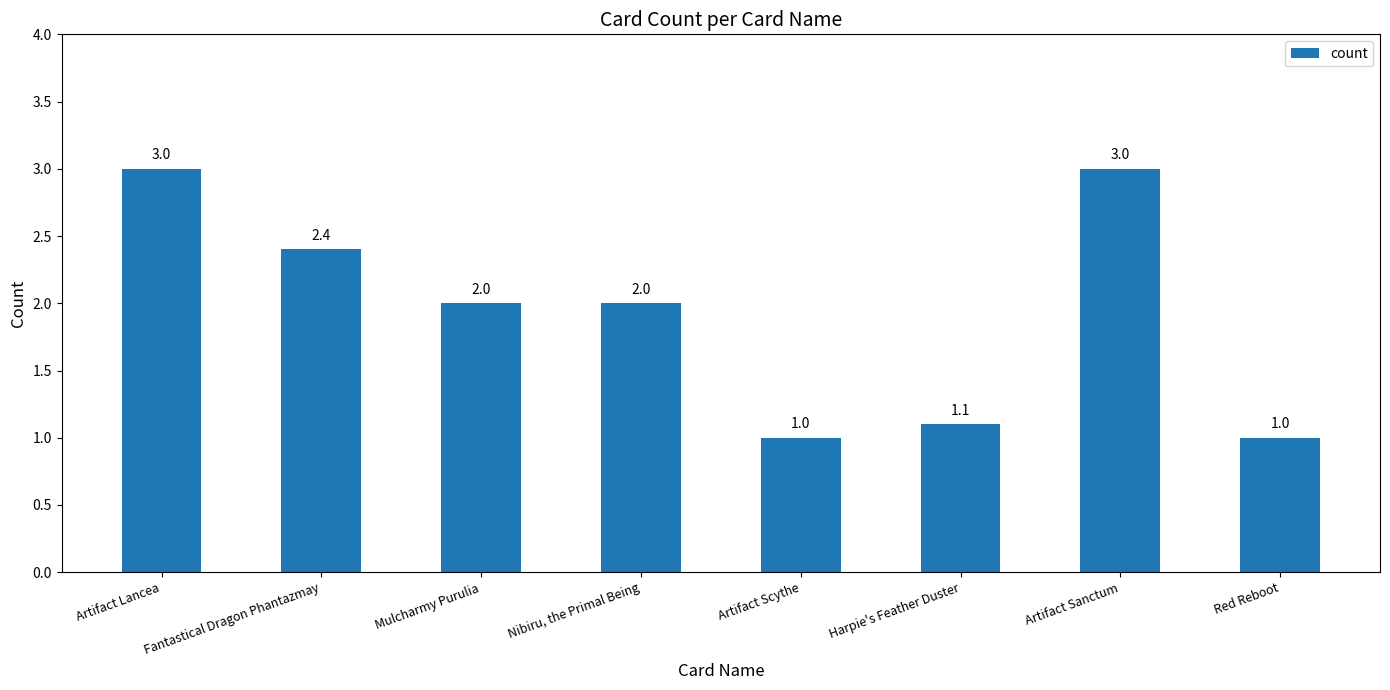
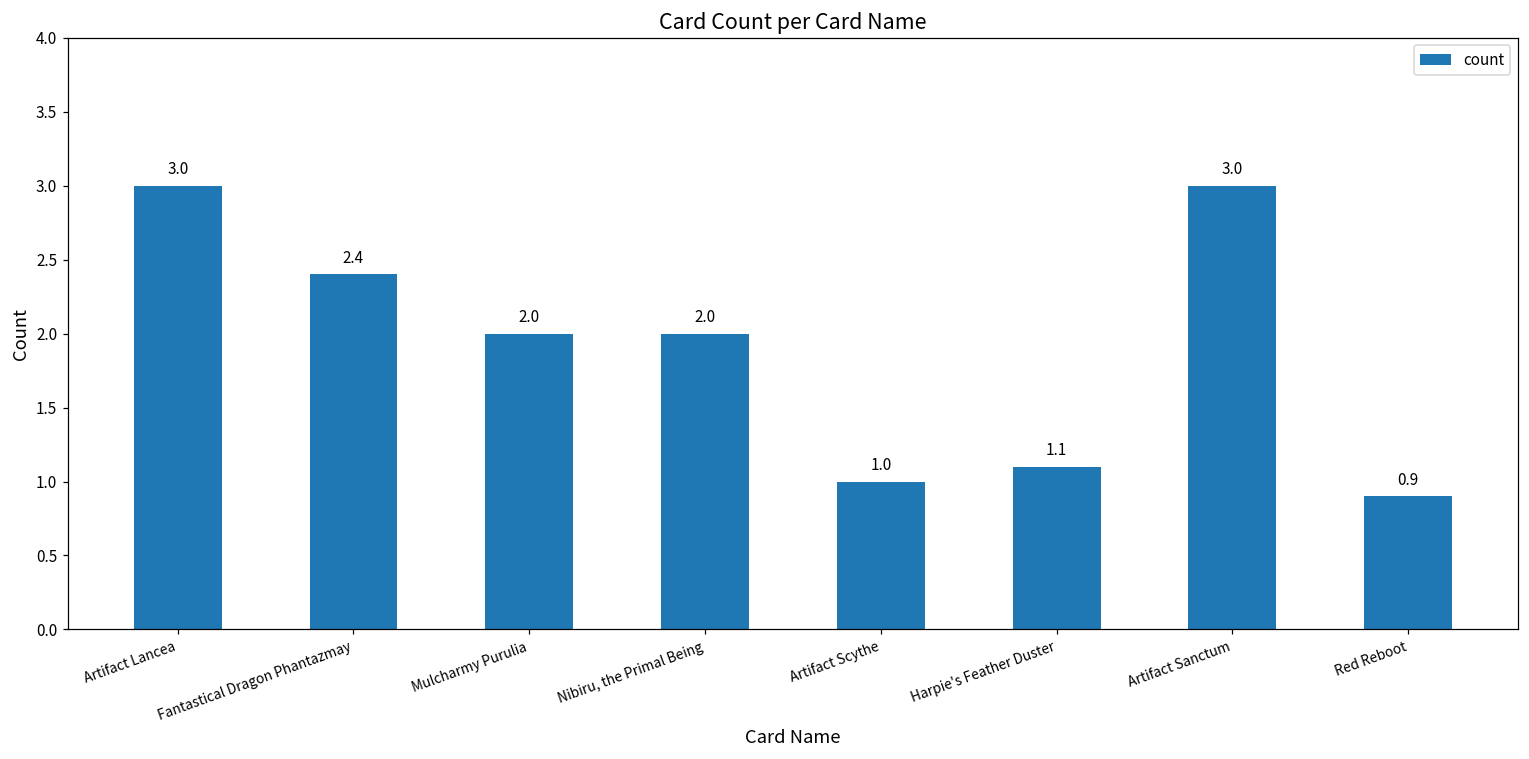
Red Reboot: 1.0 -> 0.9
